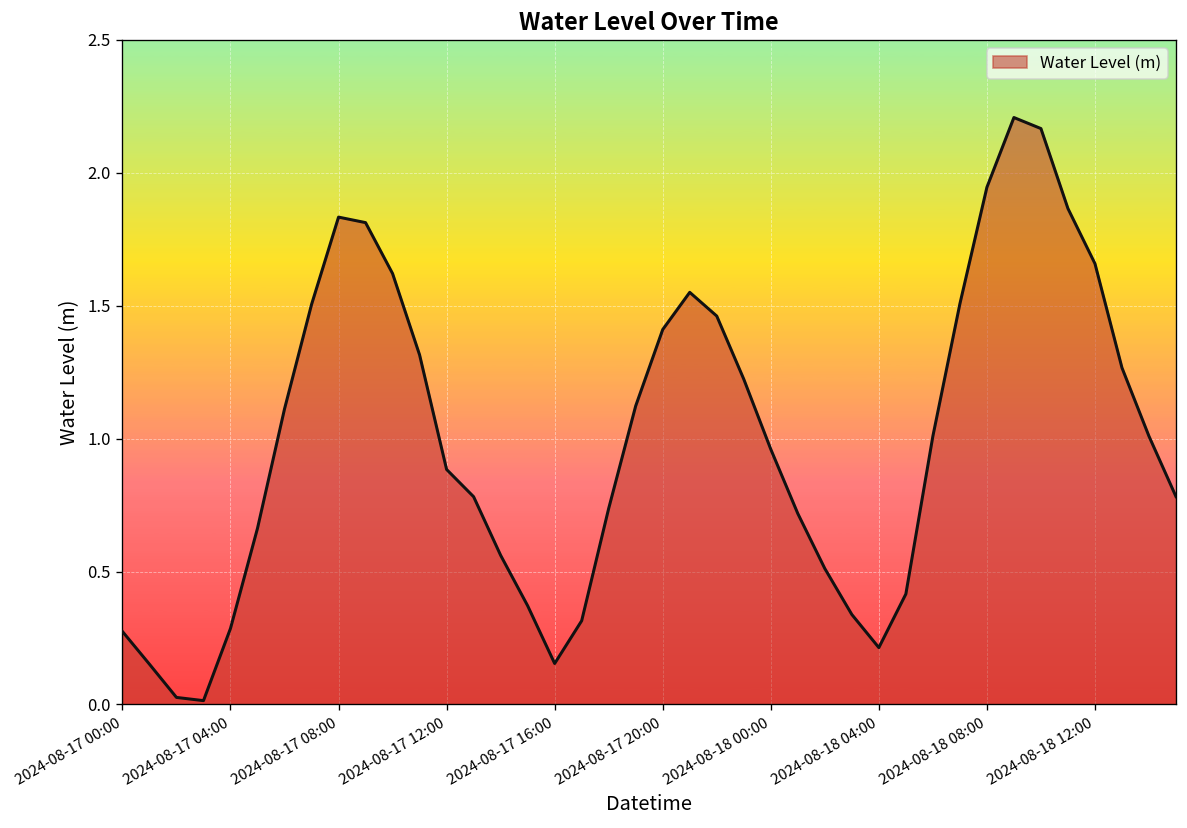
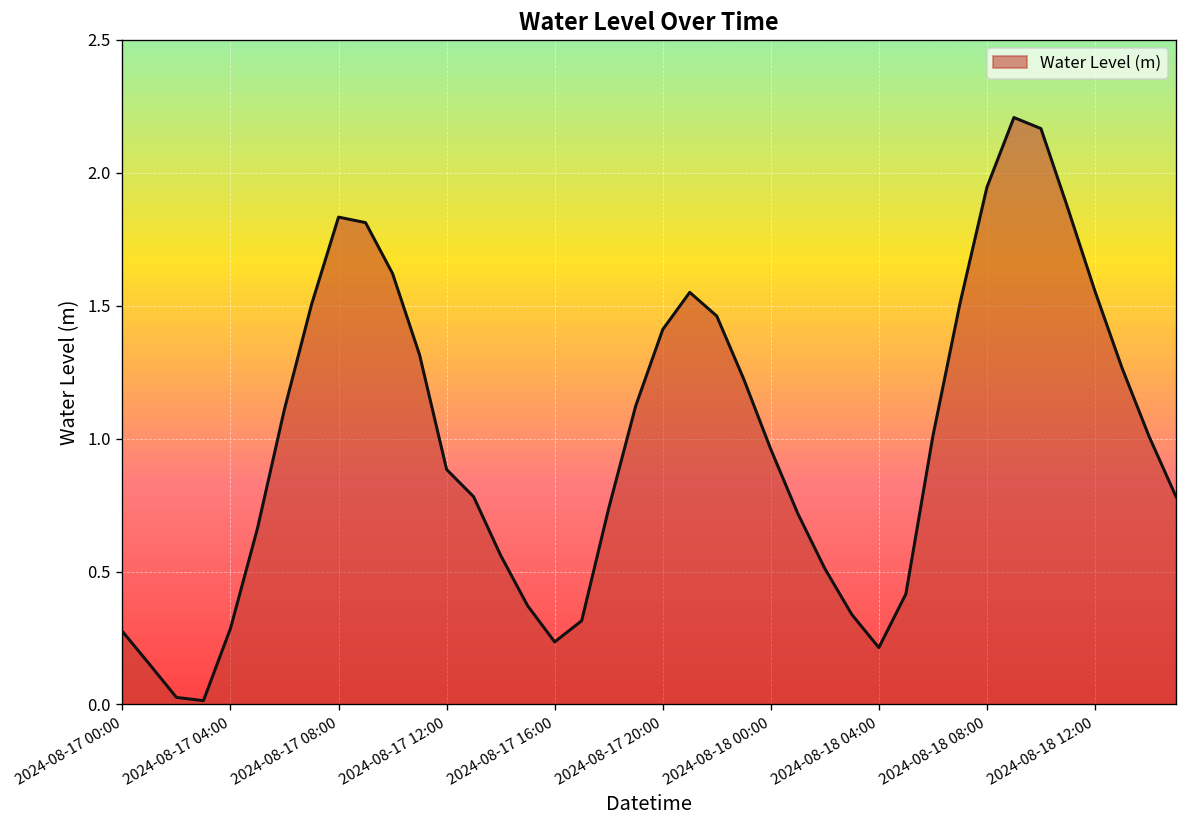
2024-08-17 16:00: 0.15 -> 0.24
2024-08-18 12:00: 1.66 -> 1.56
